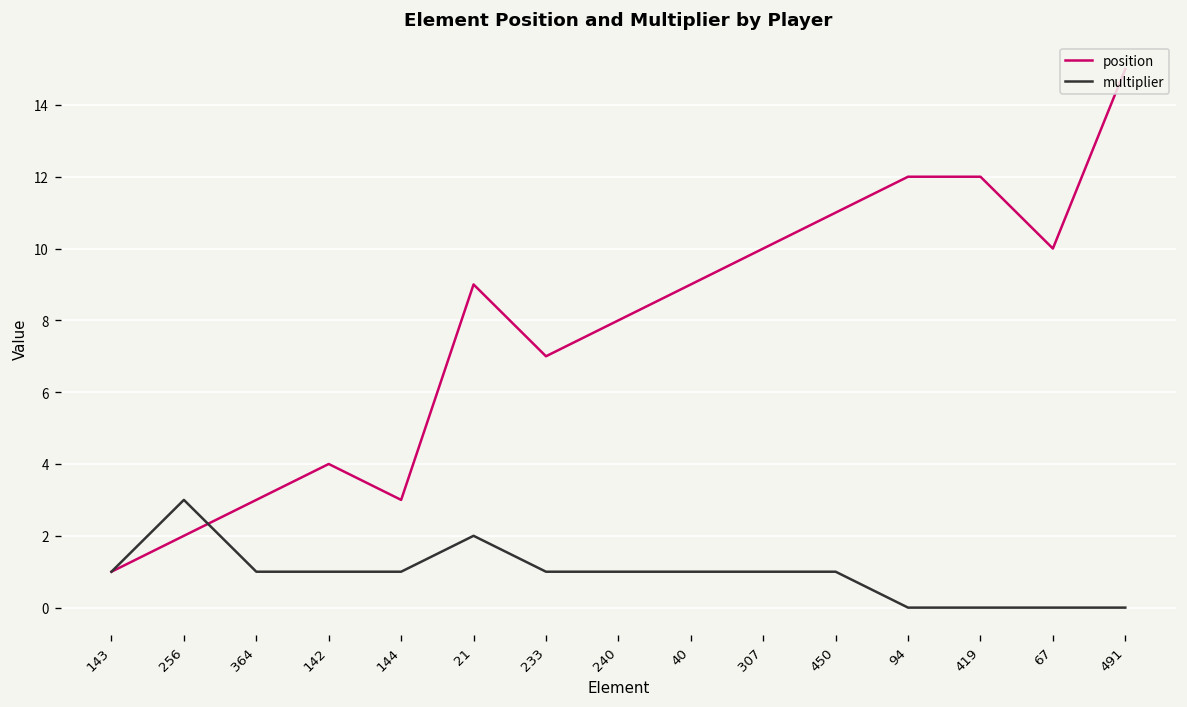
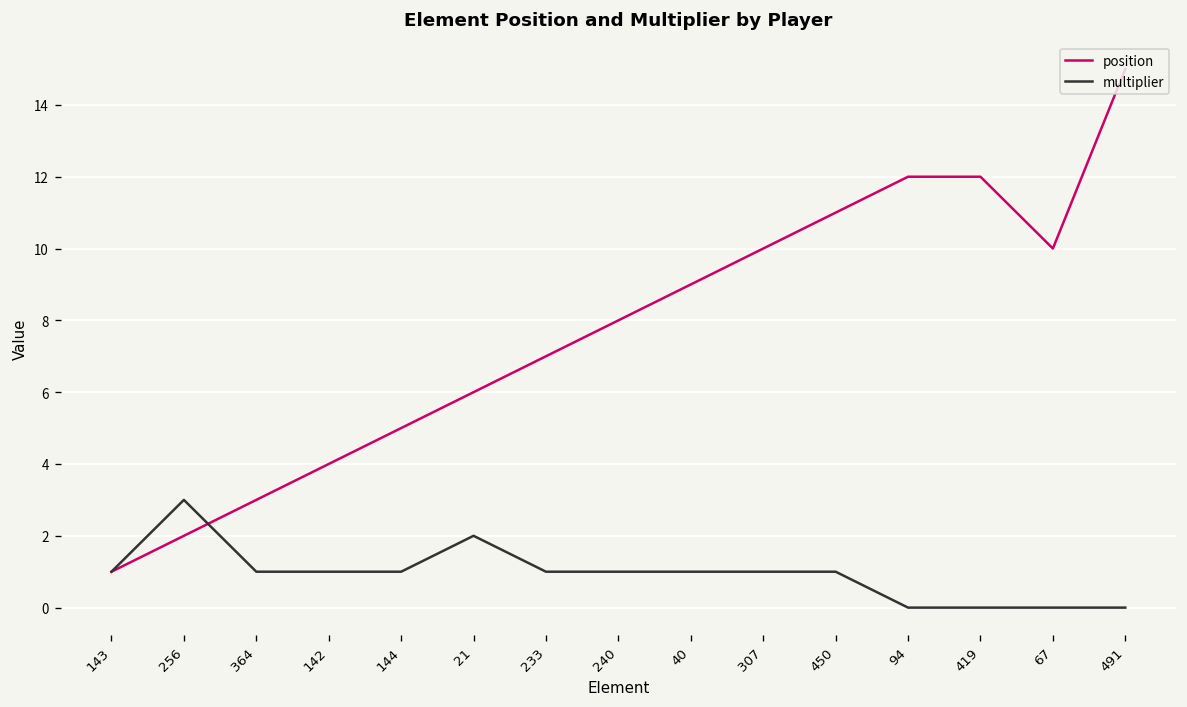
position, 144: 3 -> 5
position, 21: 9 -> 6
